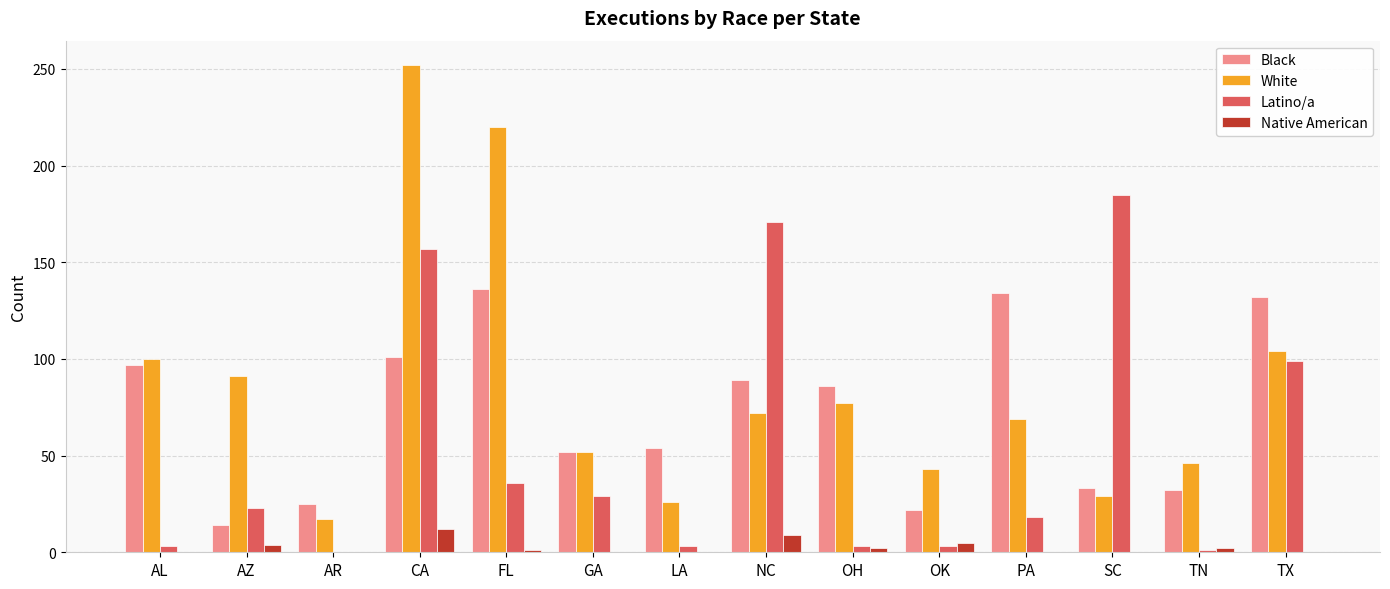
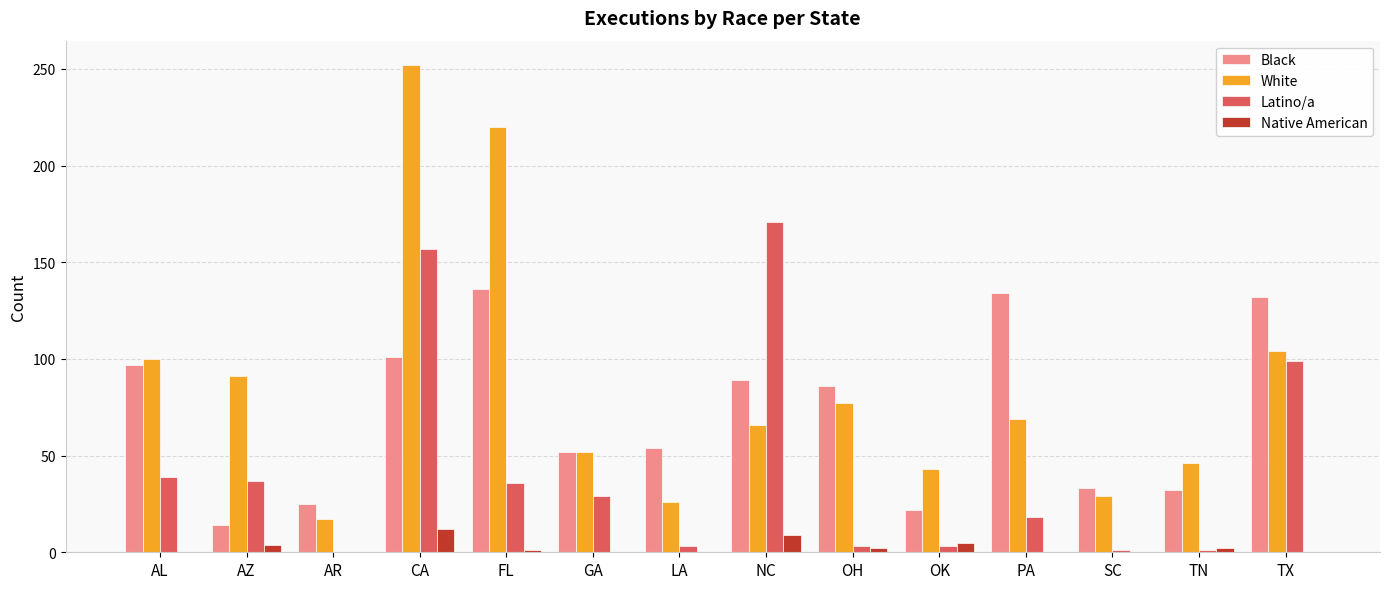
Latino/a, AL: 3 -> 39
Latino/a, AZ: 23 -> 37
White, NC: 72 -> 66
Latino/a, SC: 185 -> 1
